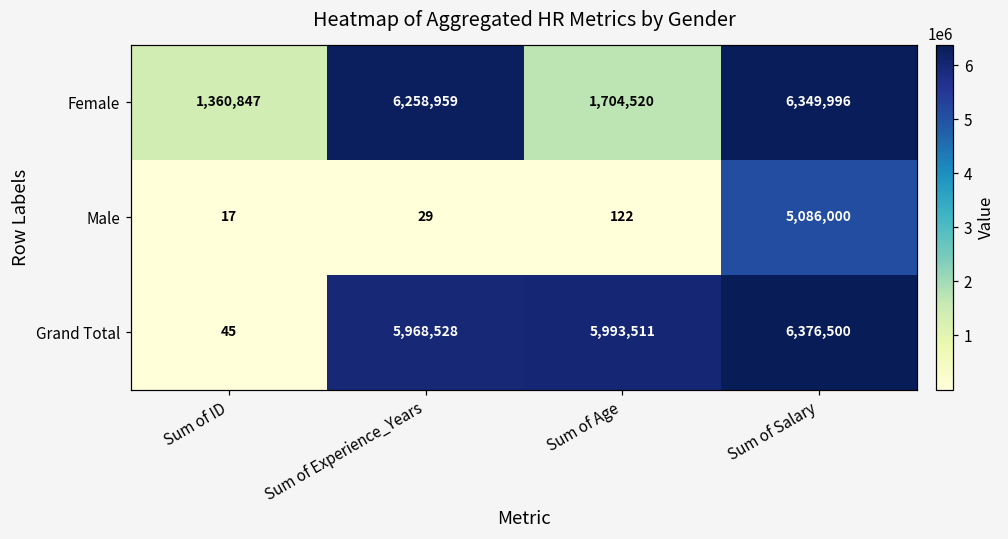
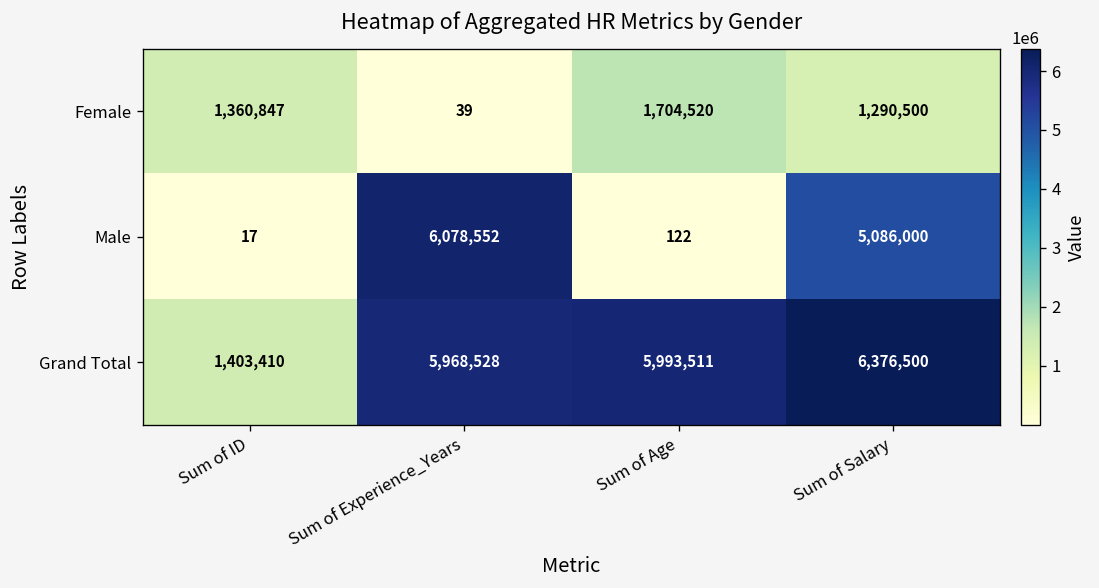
Female, Sum of Experience_Years: 6,258,959 -> 39
Female, Sum of Salary: 6,349,996 -> 1,290,500
Male, Sum of Experience_Years: 29 -> 6,078,552
Grand Total, Sum of ID: 45 -> 1,403,410
